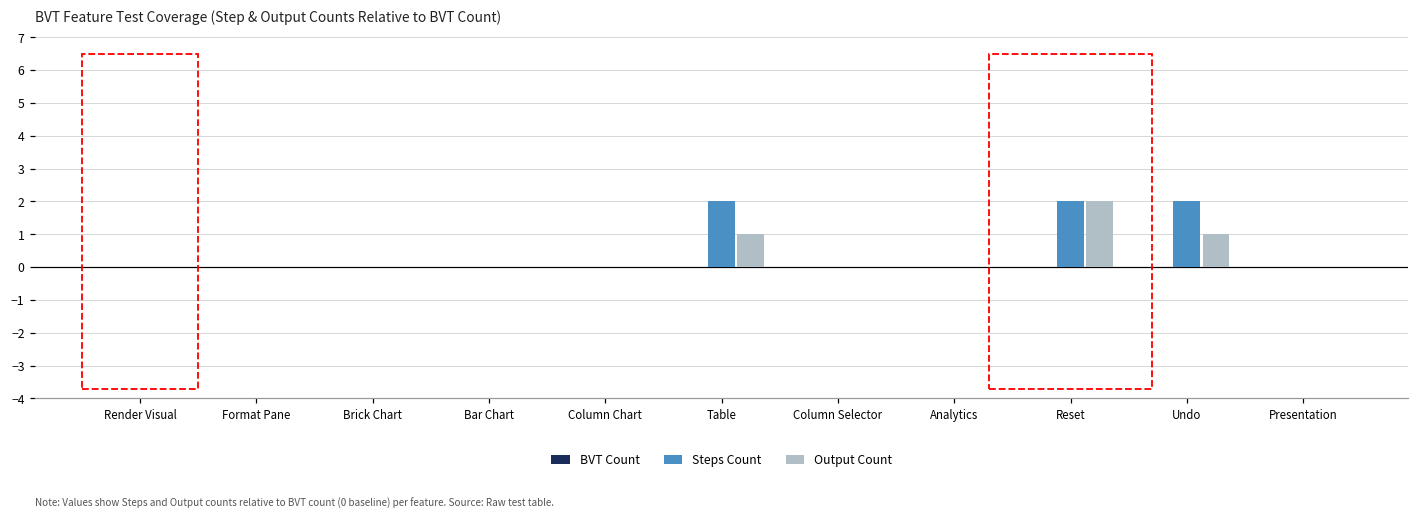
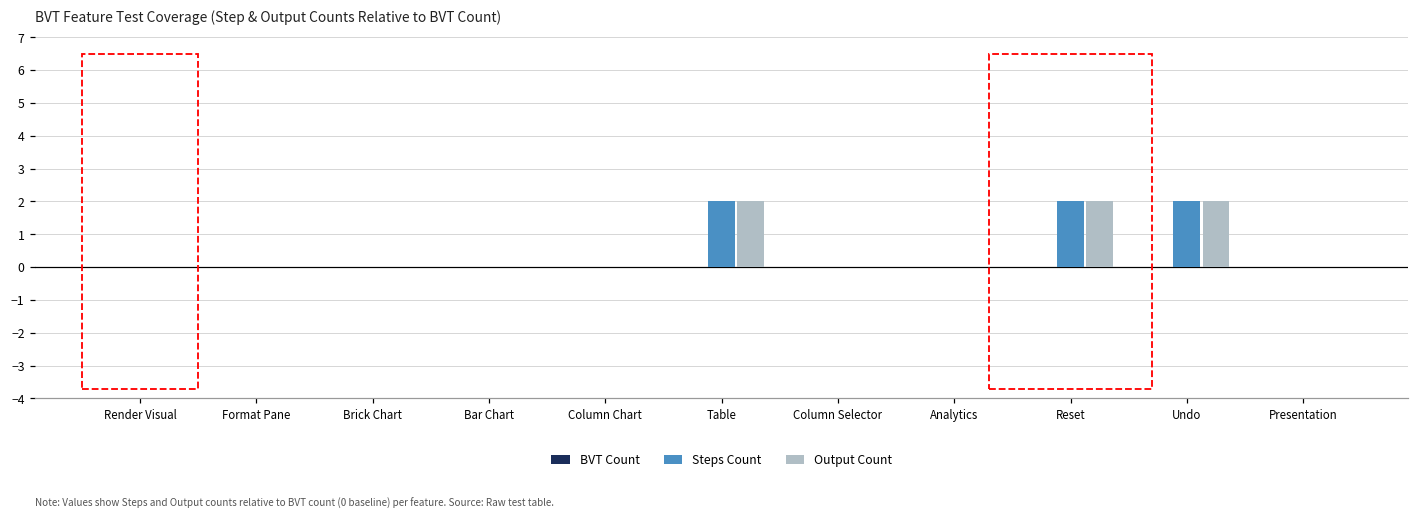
Output Count, Table: 1.0 -> 2.0
Output Count, Undo: 1.0 -> 2.0
